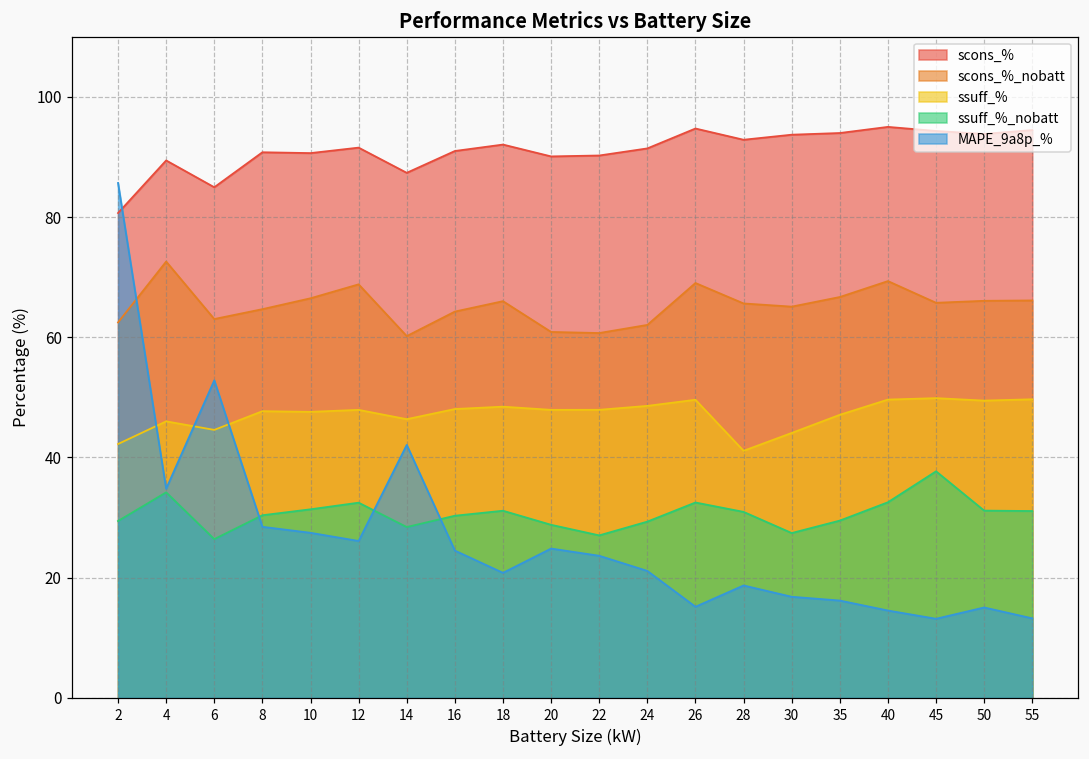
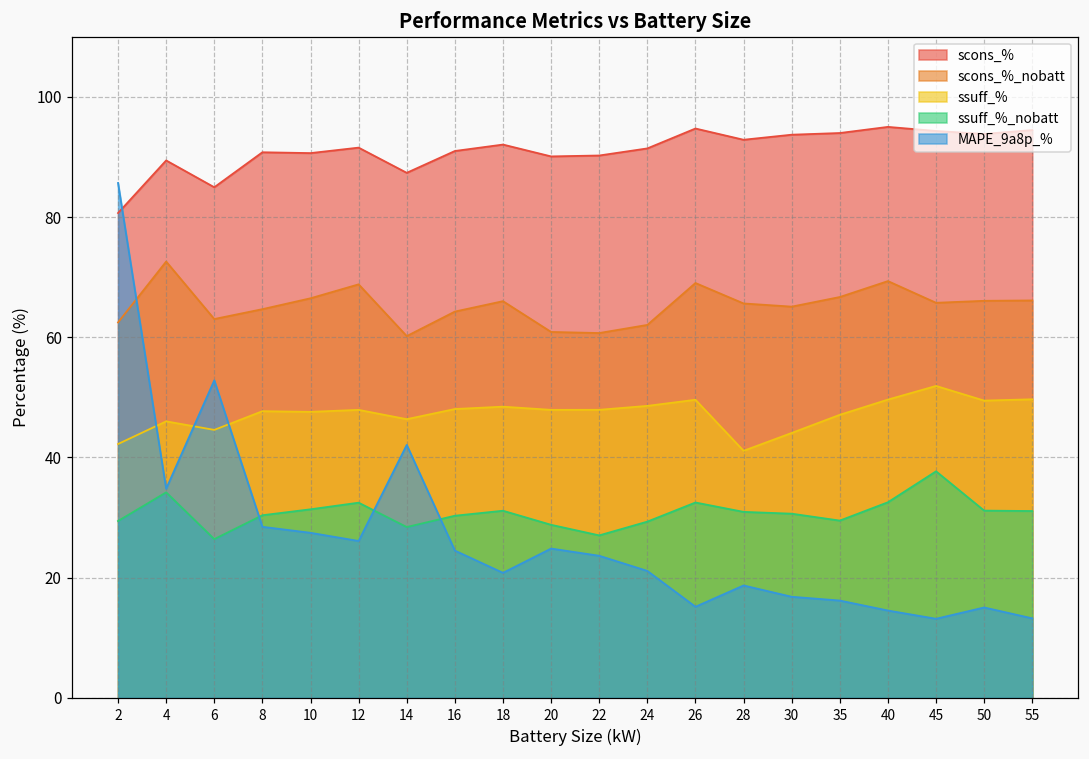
ssuff_%_nobatt, 30: 27 -> 31
ssuff_%, 45: 50 -> 52
